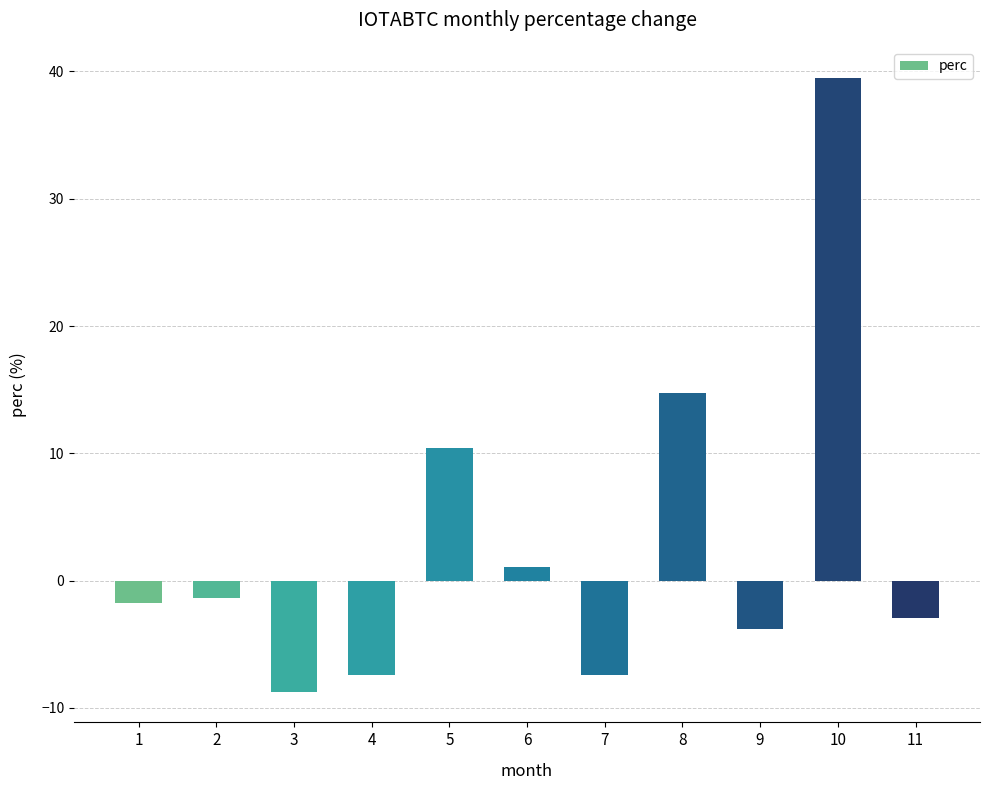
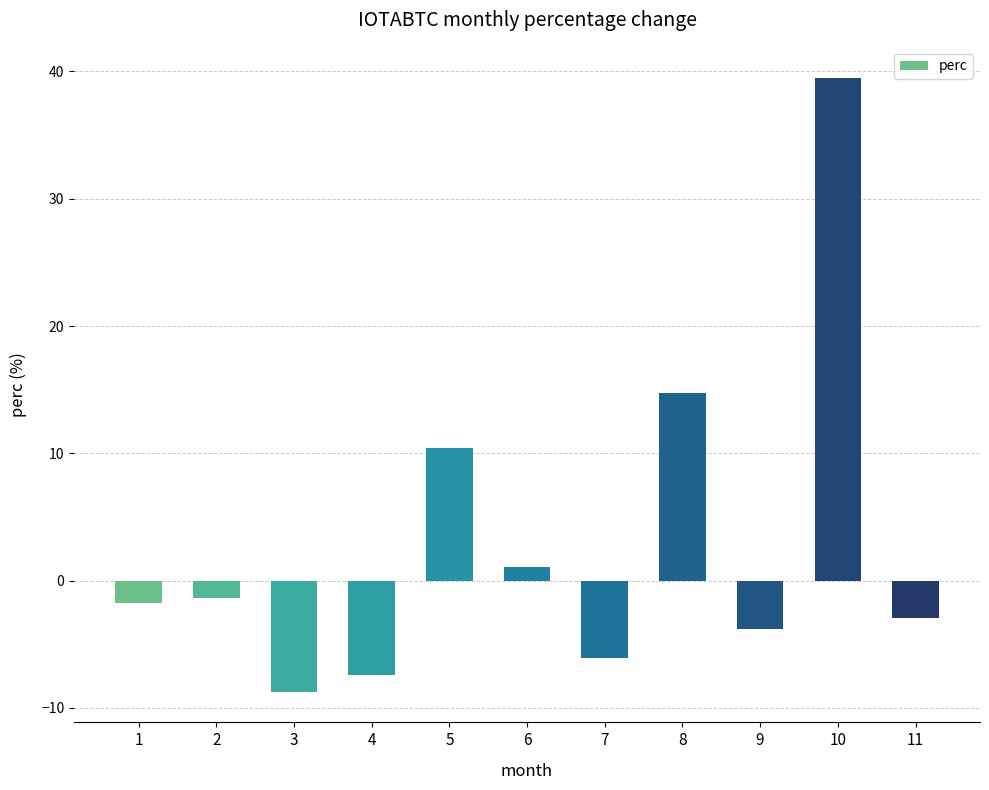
7: -7.4 -> -6.1
